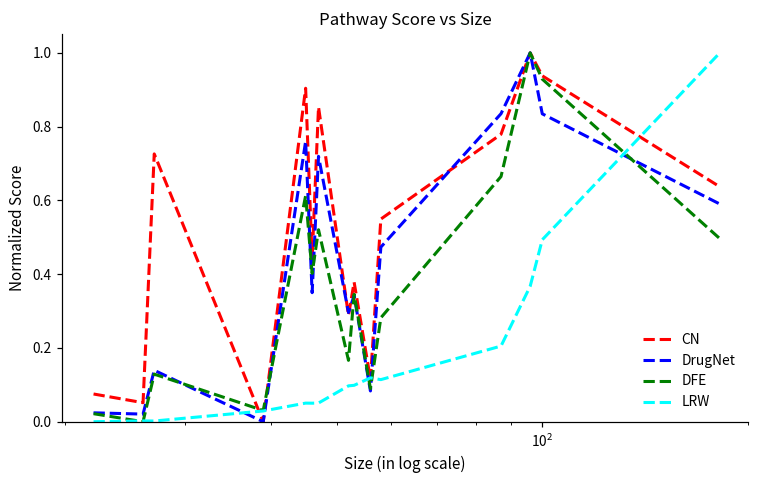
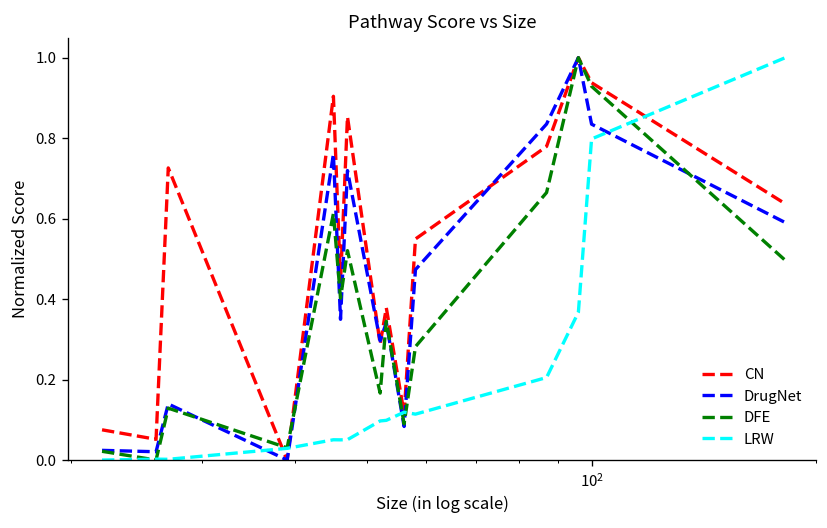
LRW, 10^2: 0.49 -> 0.80
